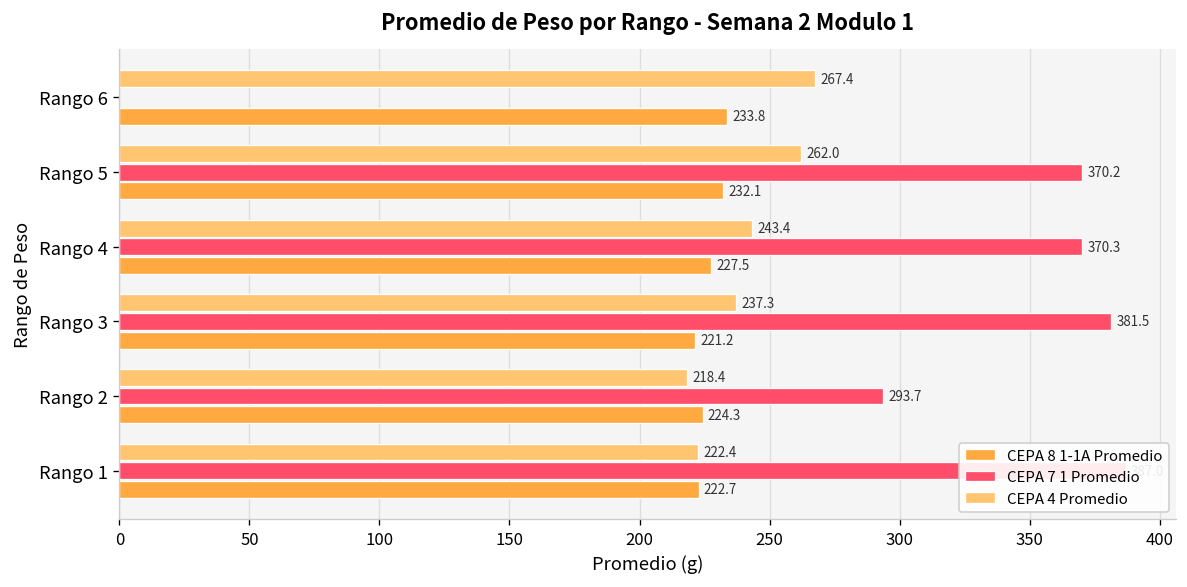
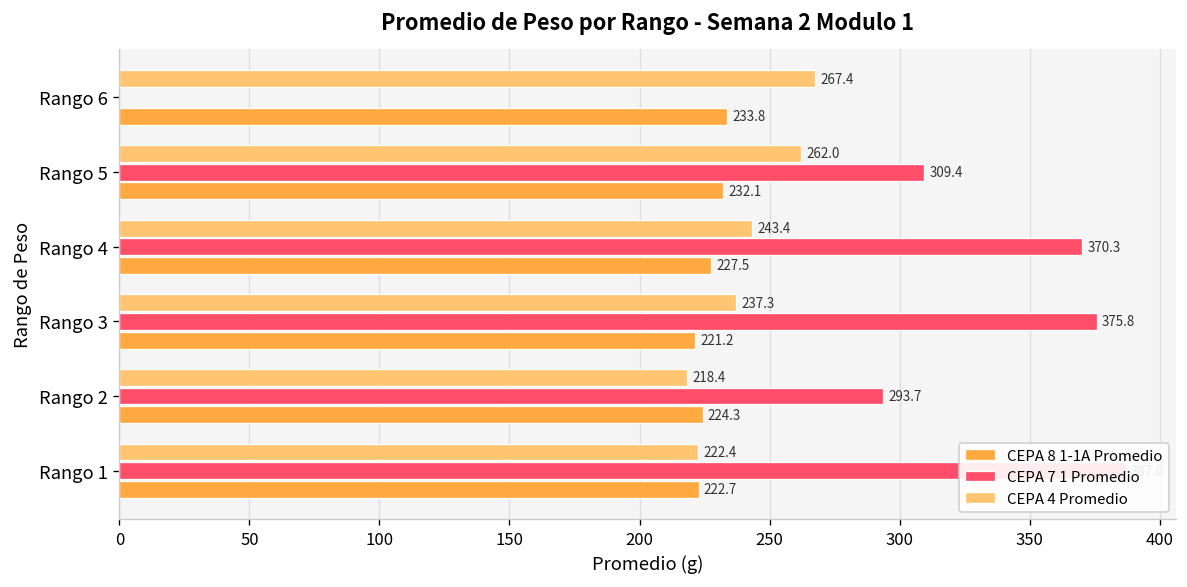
CEPA 7 1 Promedio, Rango 5: 370.2 -> 309.4
CEPA 7 1 Promedio, Rango 3: 381.5 -> 375.8
